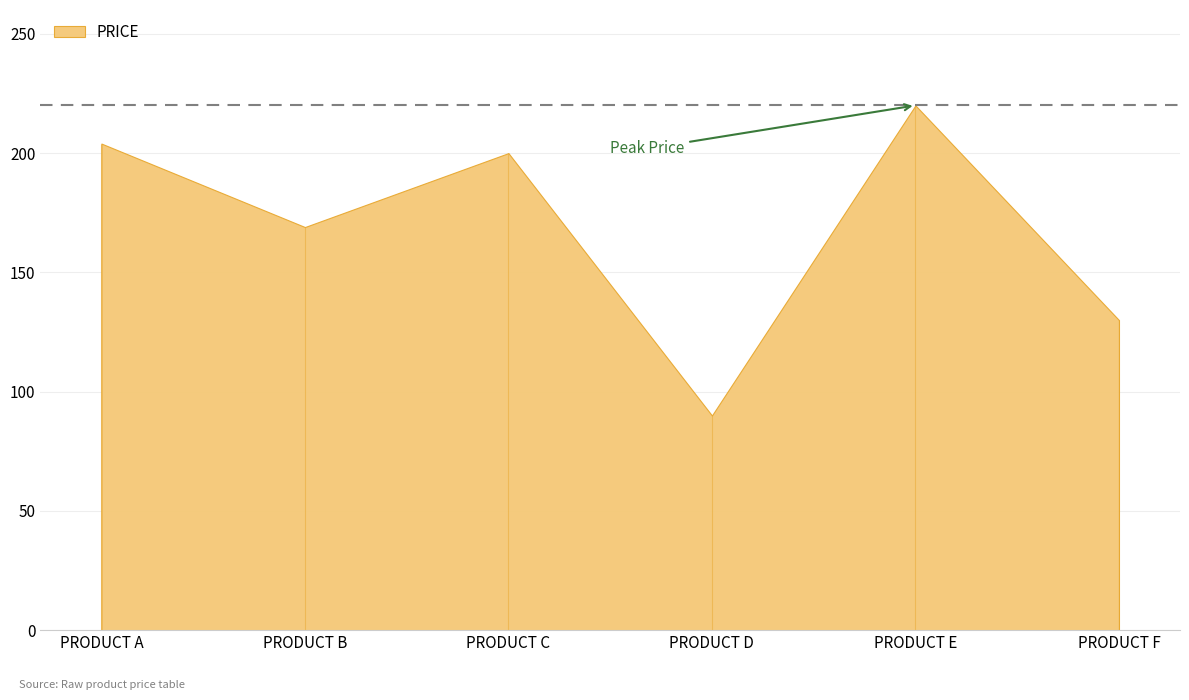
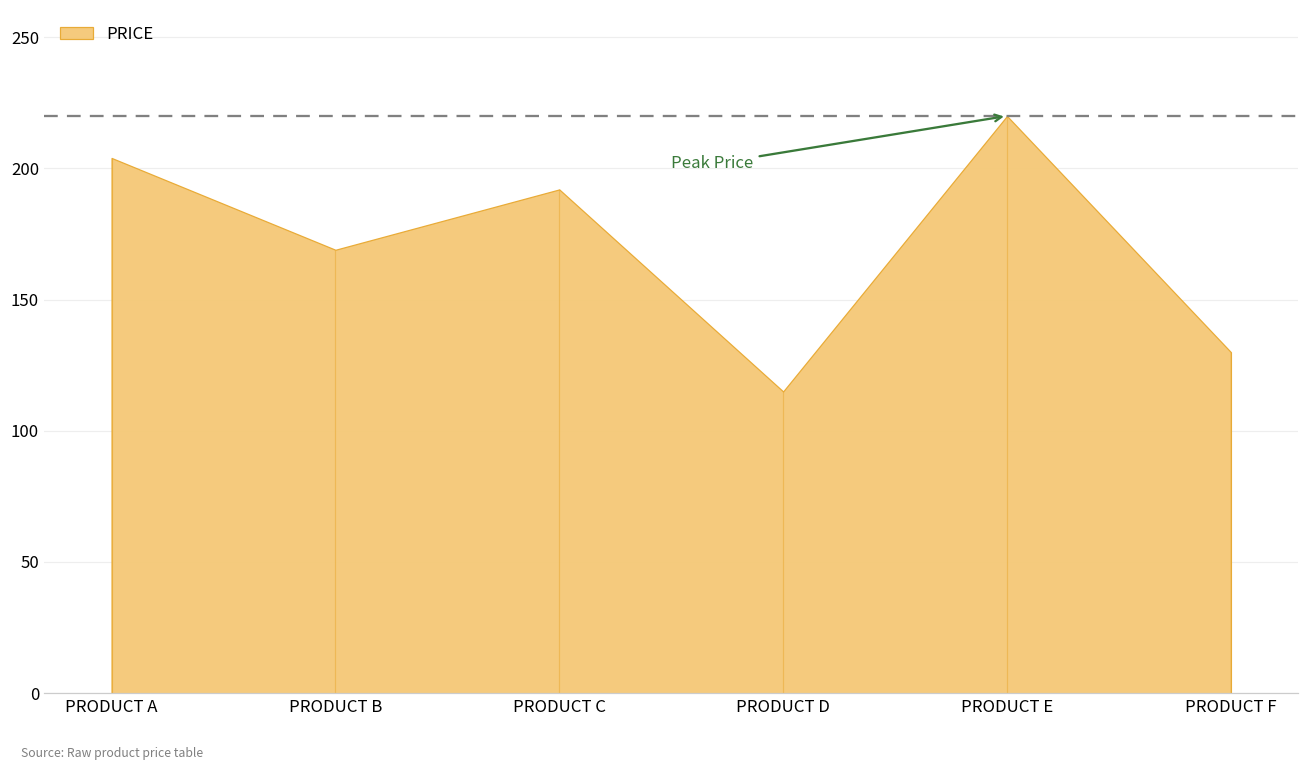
PRODUCT C: 200 -> 192
PRODUCT D: 90 -> 115
